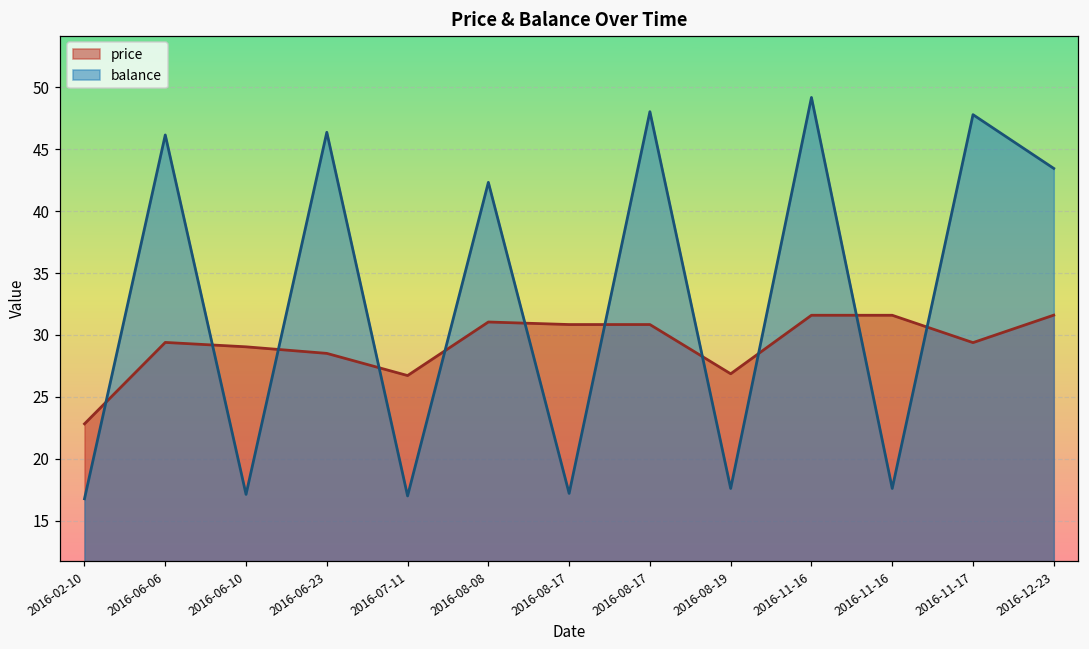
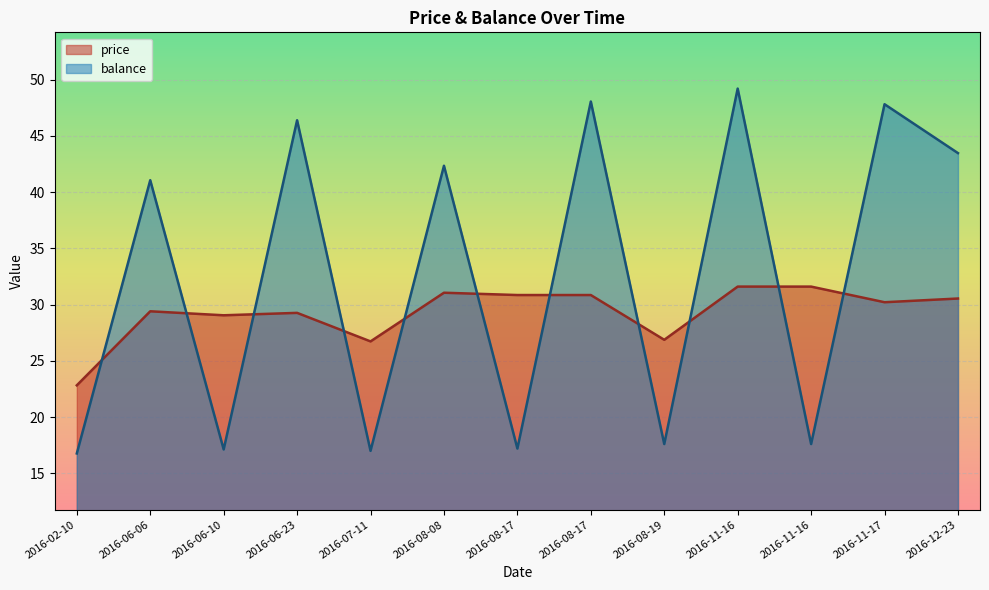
balance, 2016-06-06: 46.2 -> 41.1
price, 2016-06-23: 28.5 -> 29.3
price, 2016-11-17: 29.4 -> 30.2
price, 2016-12-23: 31.6 -> 30.5
